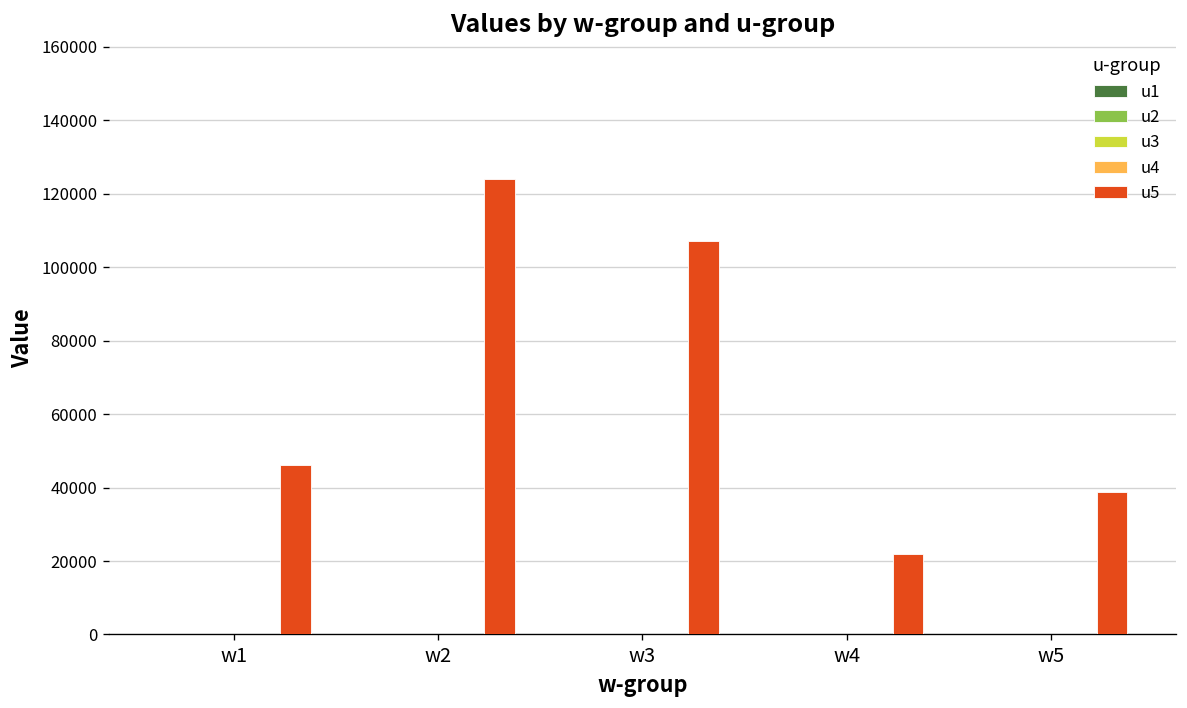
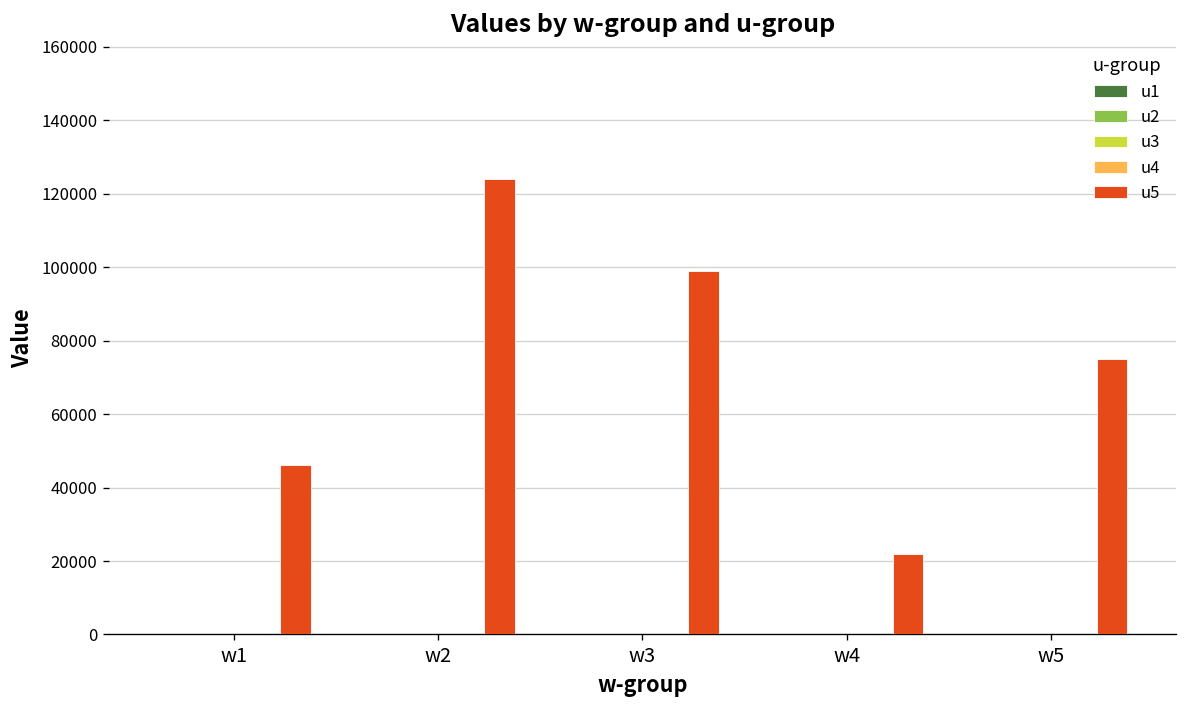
u5, w3: 107000 -> 99000
u5, w5: 39000 -> 75000
